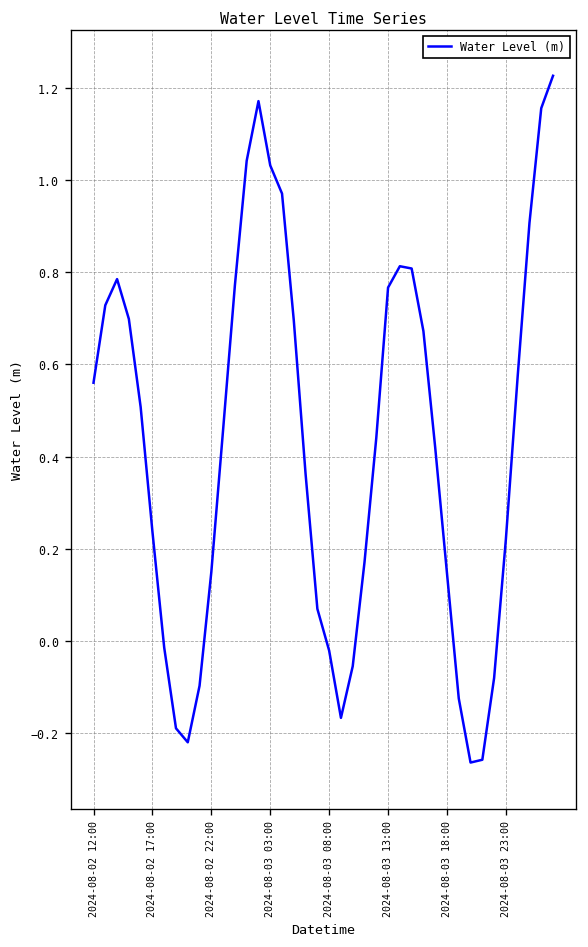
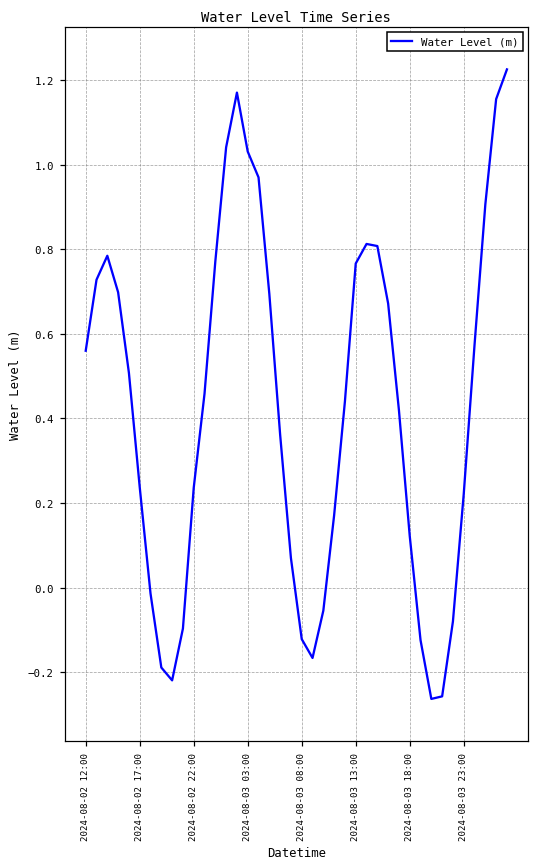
2024-08-02 22:00: 0.15 -> 0.24
2024-08-03 08:00: -0.02 -> -0.12
2024-08-03 18:00: 0.15 -> 0.12
